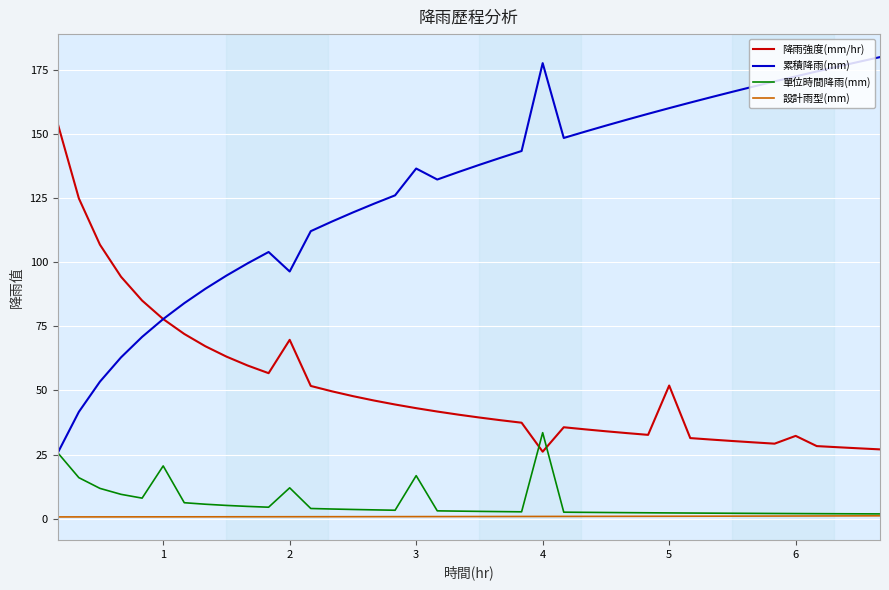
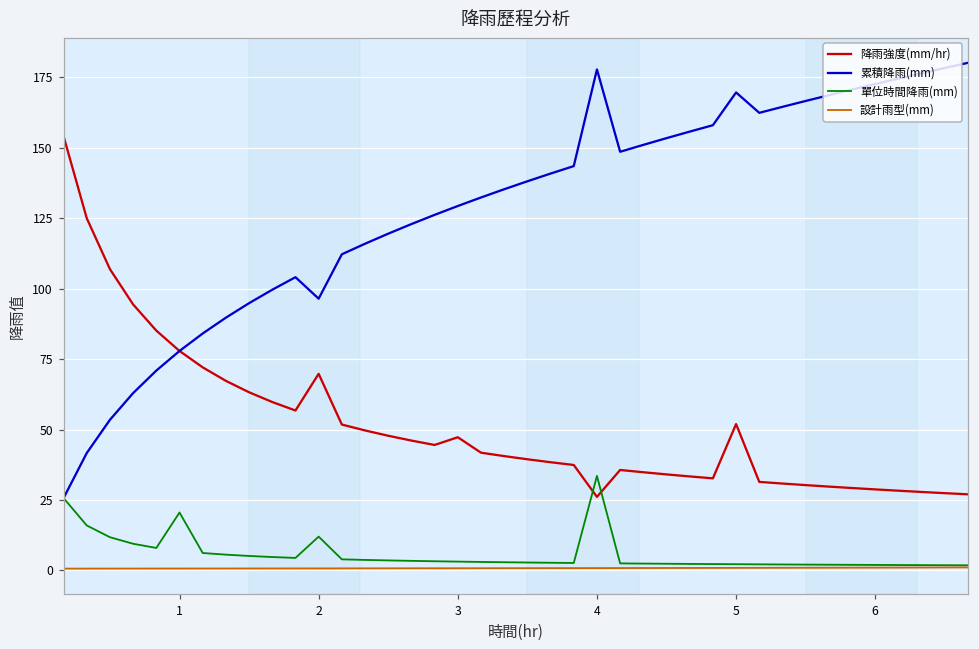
降雨強度(mm/hr), 3: 43 -> 47
累積降雨(mm), 3: 137 -> 129
單位時間降雨(mm), 3: 17 -> 3
累積降雨(mm), 5: 160 -> 170
降雨強度(mm/hr), 6: 32 -> 29
